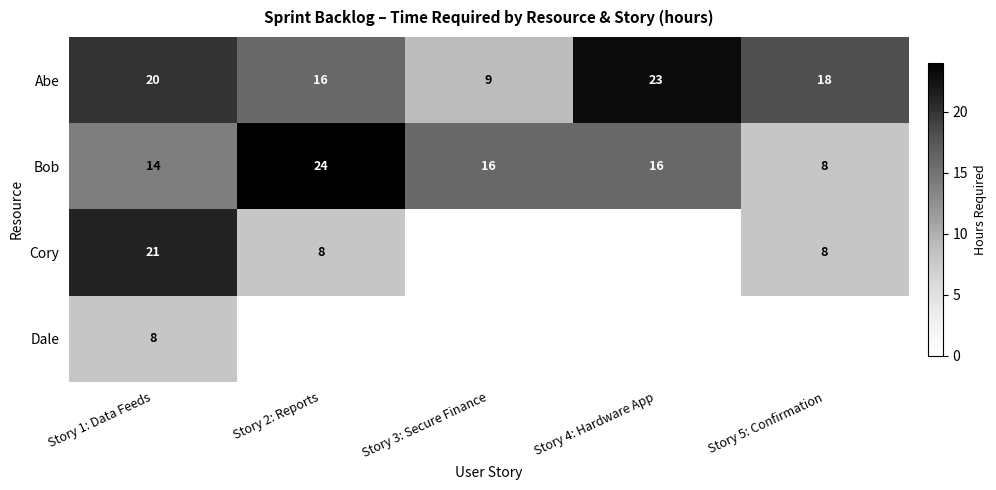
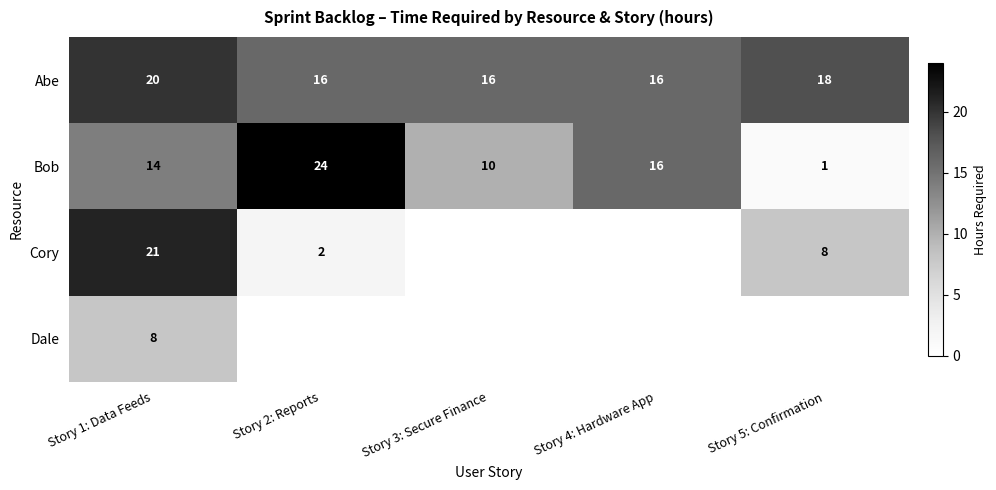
Abe, Story 3: Secure Finance: 9 -> 16
Abe, Story 4: Hardware App: 23 -> 16
Bob, Story 3: Secure Finance: 16 -> 10
Bob, Story 5: Confirmation: 8 -> 1
Cory, Story 2: Reports: 8 -> 2
